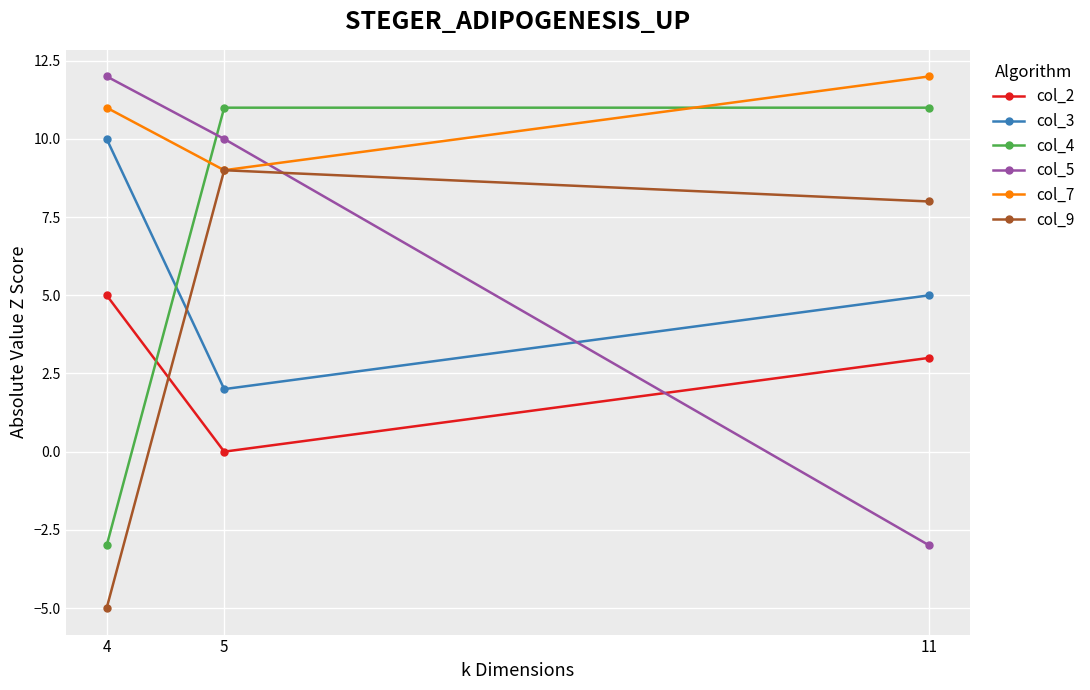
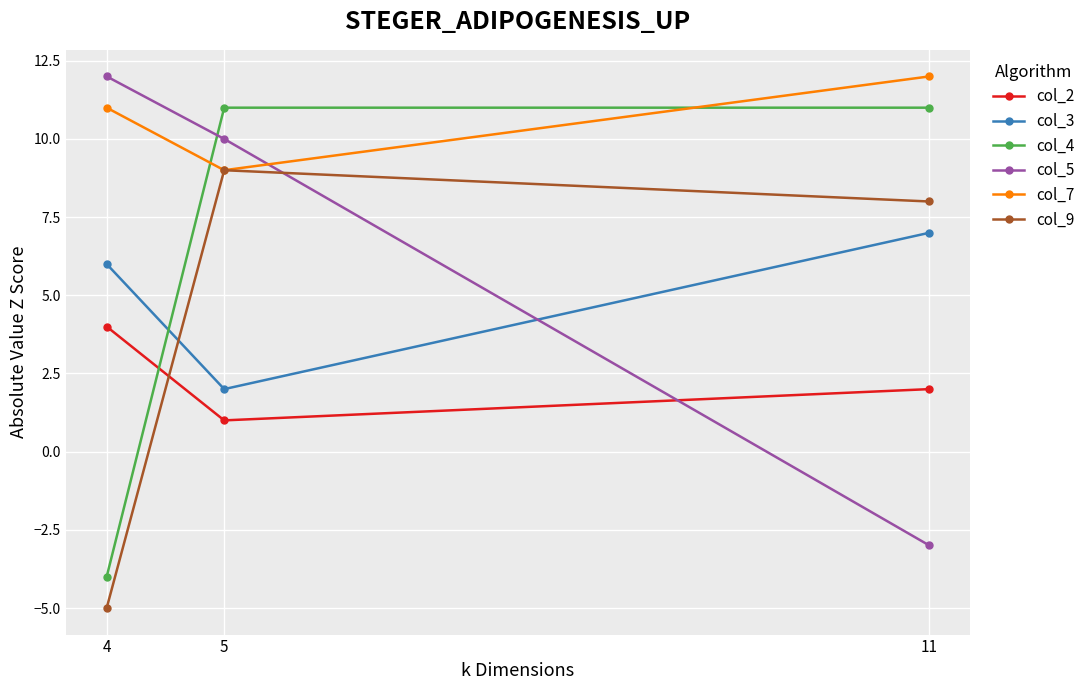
col_2, 4: 5 -> 4
col_3, 4: 10 -> 6
col_4, 4: -3 -> -4
col_2, 5: 0 -> 1
col_2, 11: 3 -> 2
col_3, 11: 5 -> 7
